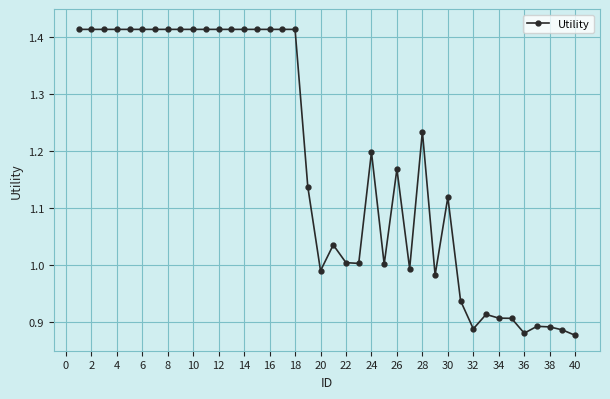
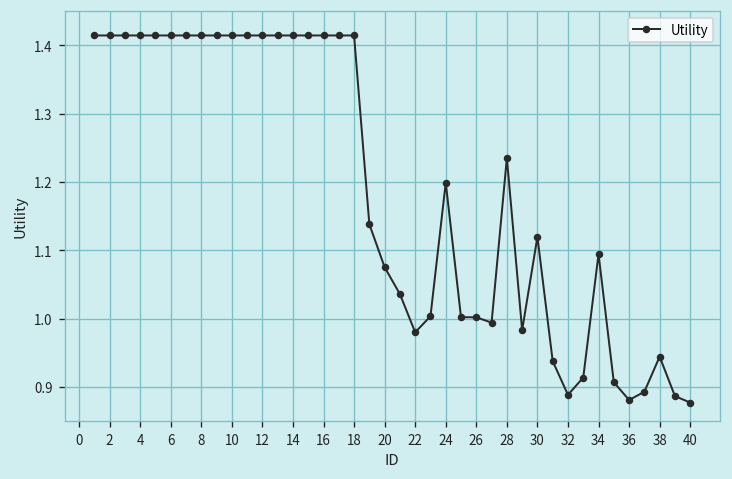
20: 0.99 -> 1.08
22: 1.00 -> 0.98
26: 1.17 -> 1.00
34: 0.91 -> 1.09
38: 0.89 -> 0.94
